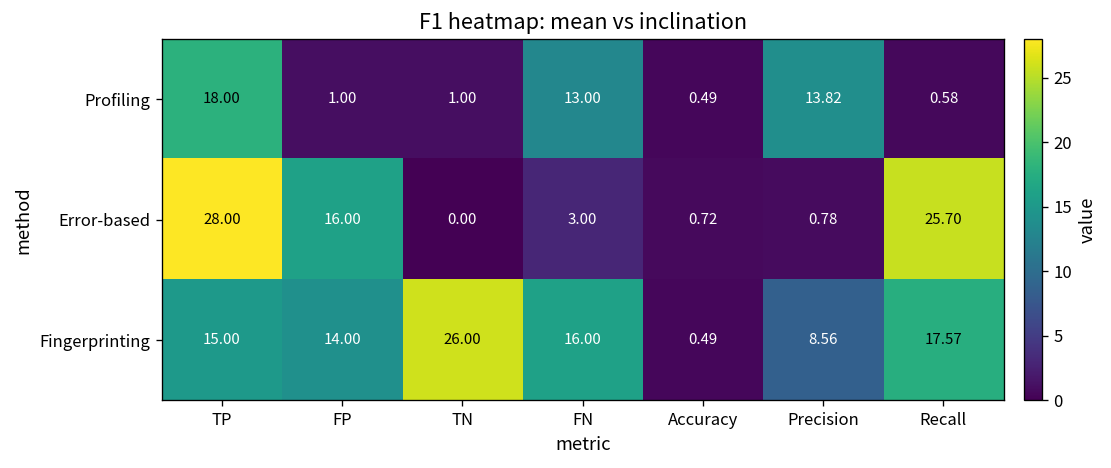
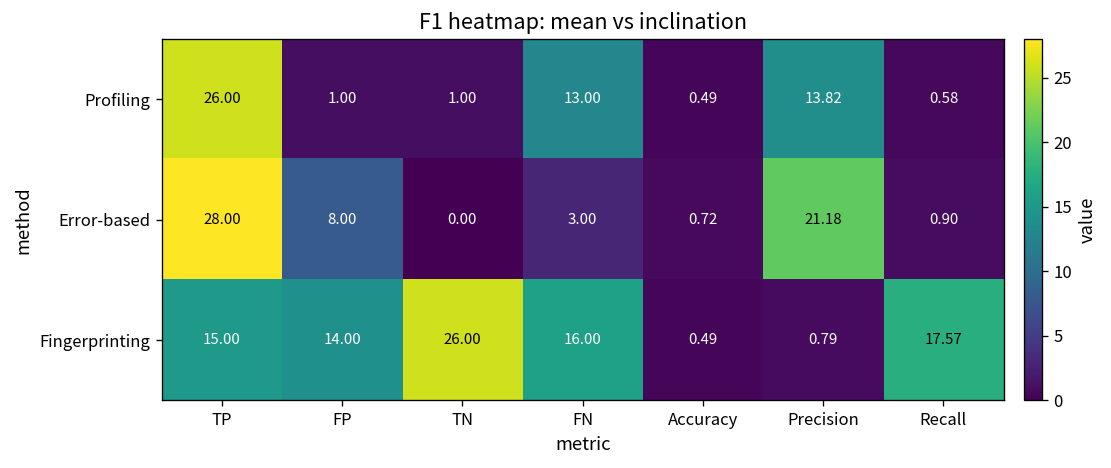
Profiling, TP: 18.00 -> 26.00
Error-based, FP: 16.00 -> 8.00
Error-based, Precision: 0.78 -> 21.18
Error-based, Recall: 25.70 -> 0.90
Fingerprinting, Precision: 8.56 -> 0.79
